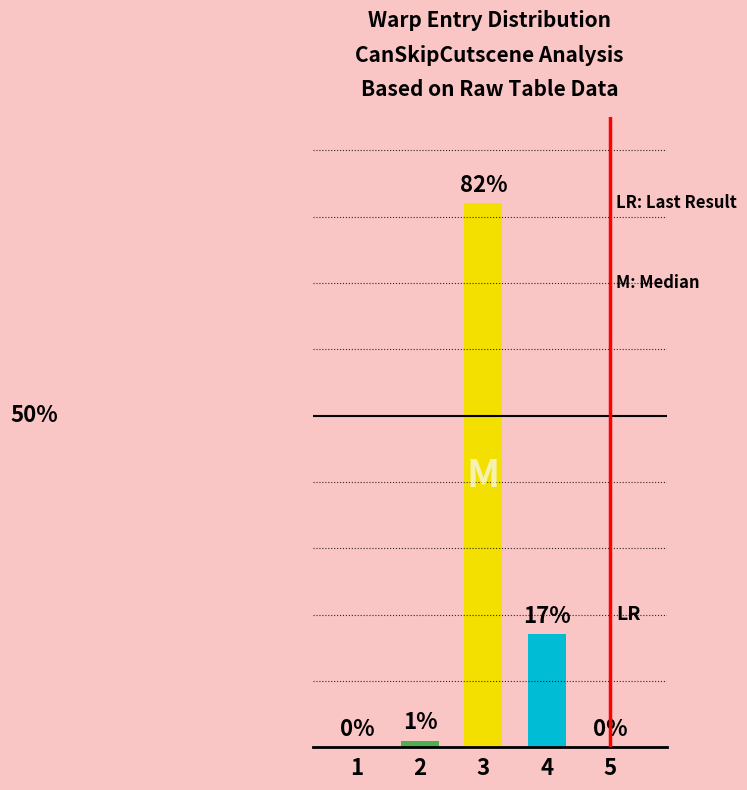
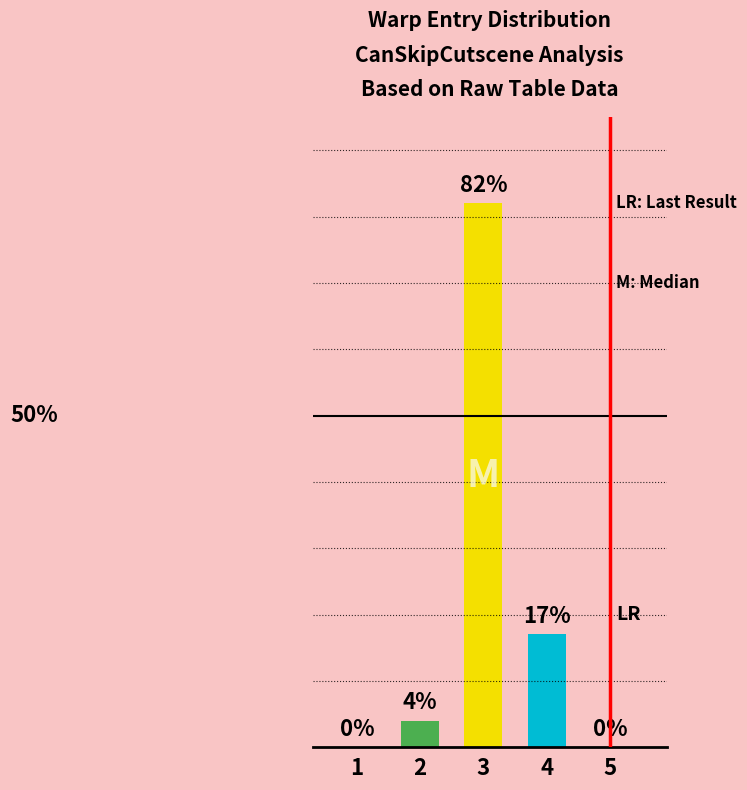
2: 1% -> 4%
